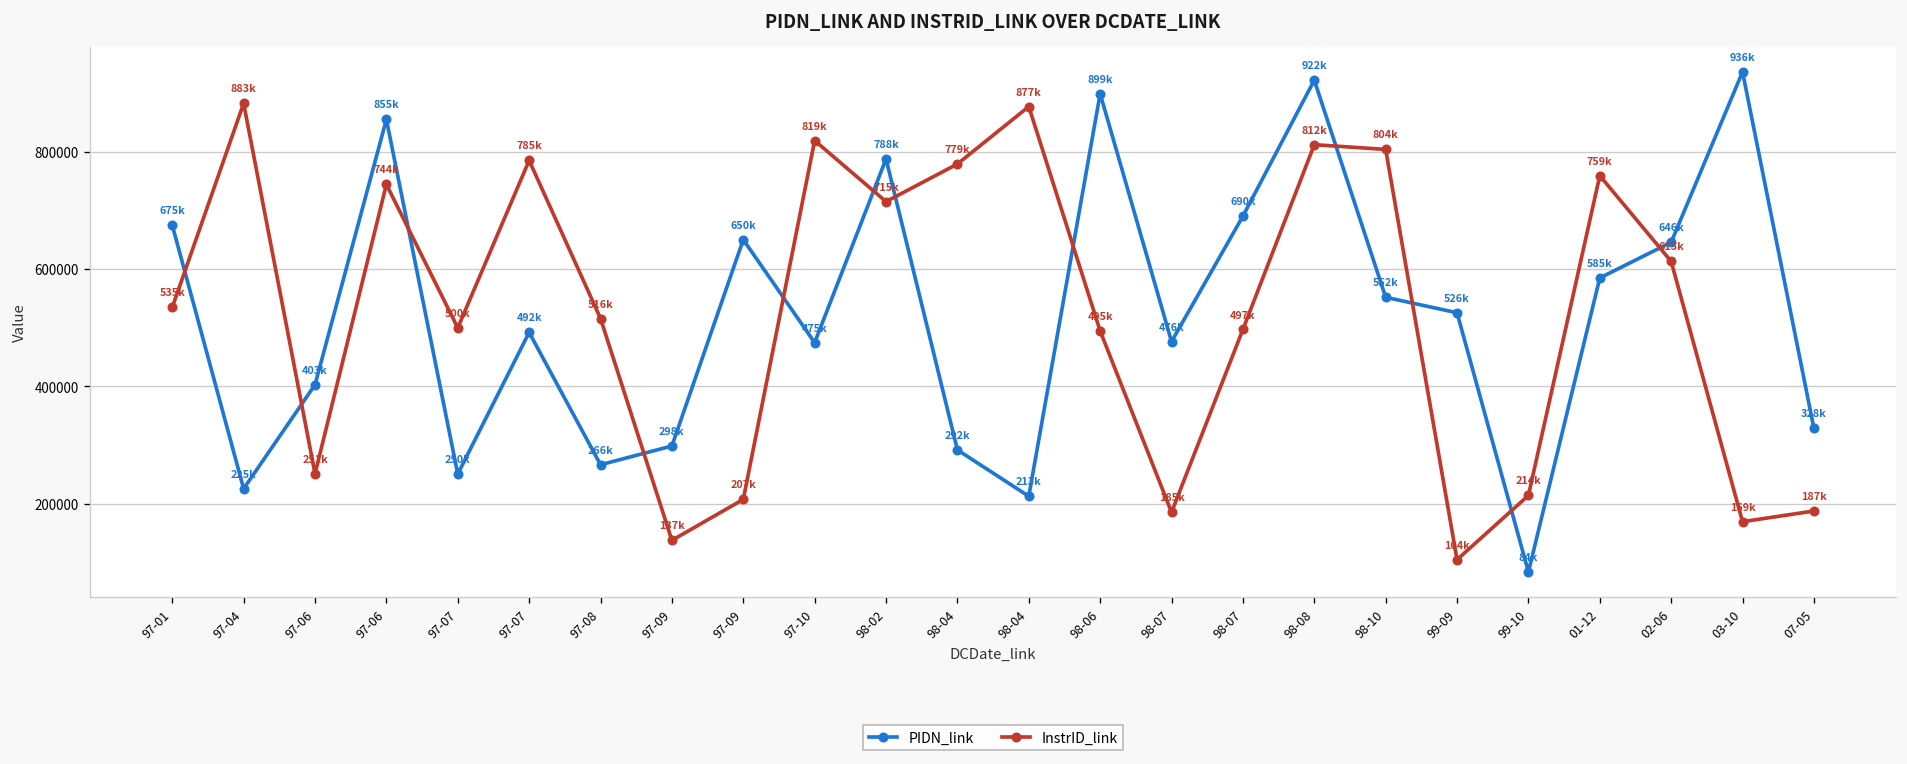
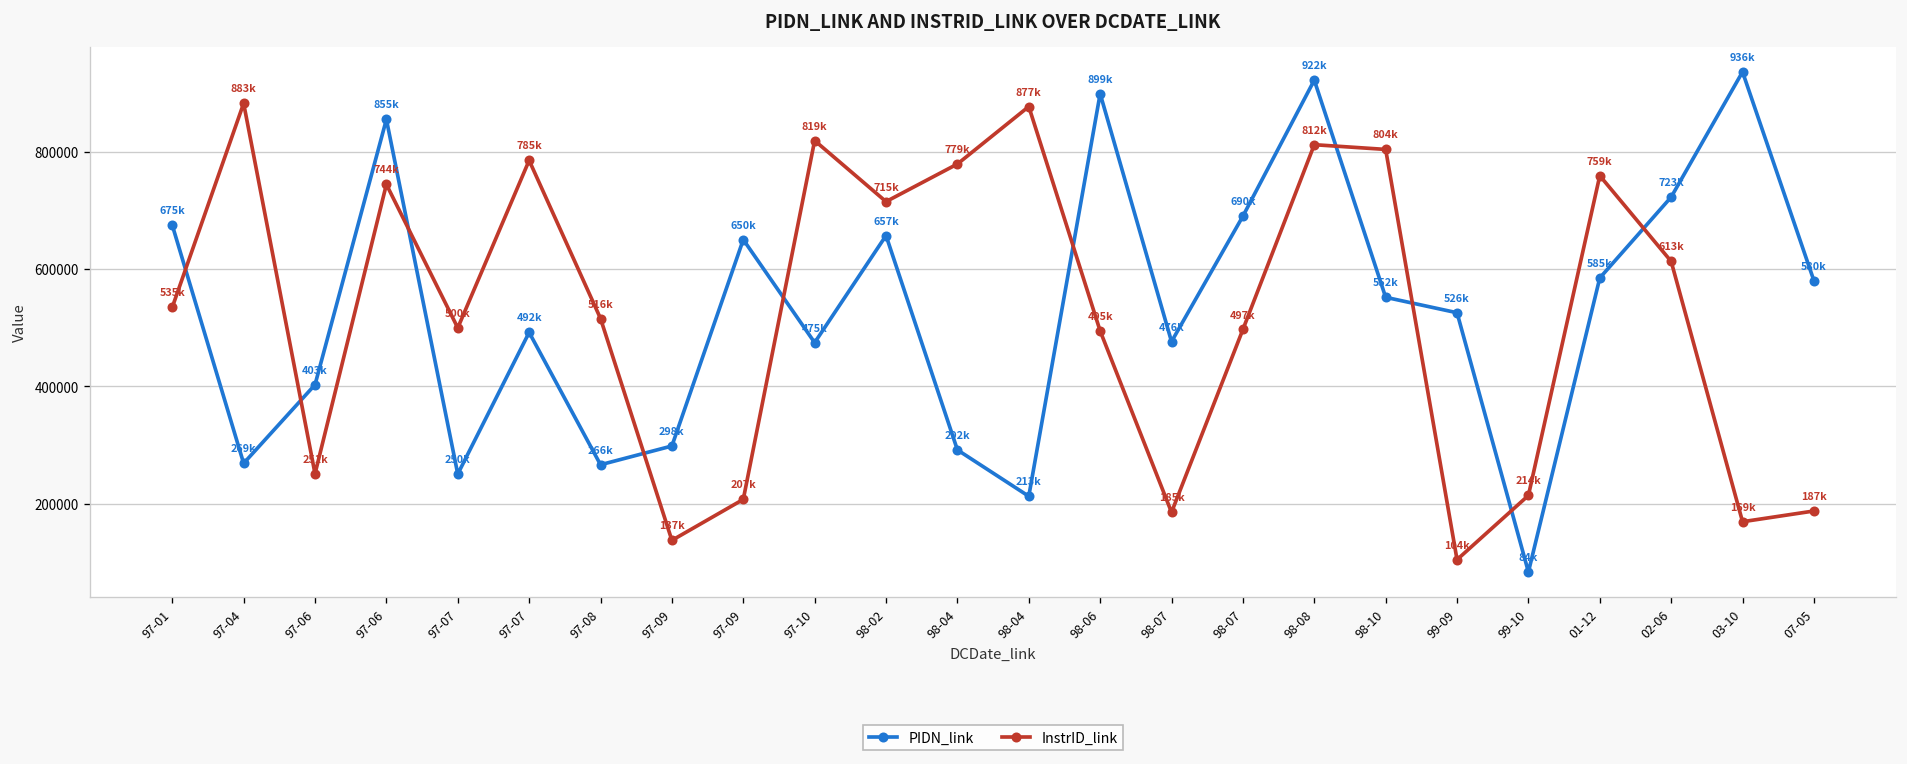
PIDN_link, 97-04: 225k -> 269k
PIDN_link, 98-02: 788k -> 657k
PIDN_link, 02-06: 646k -> 723k
PIDN_link, 07-05: 328k -> 580k
